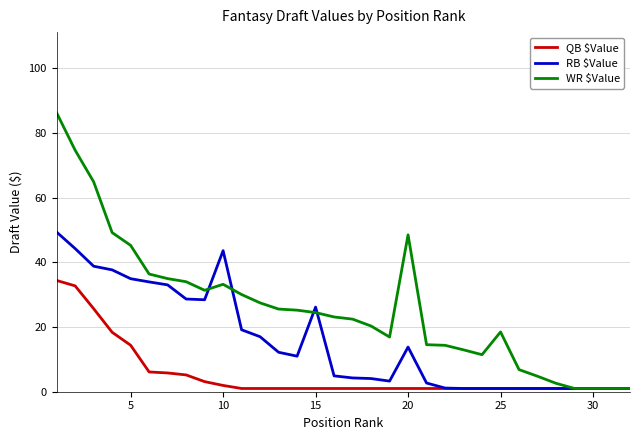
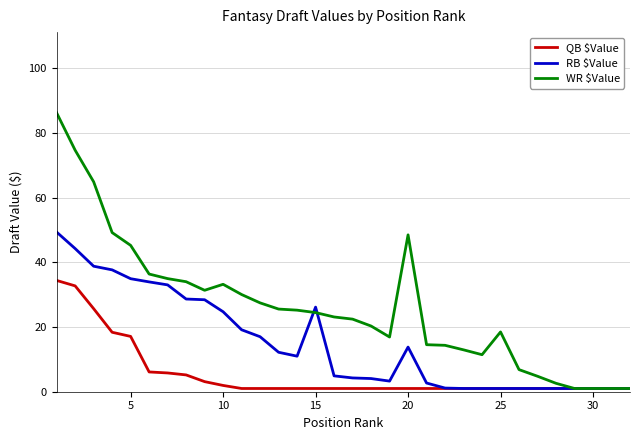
QB $Value, 5: 14 -> 17
RB $Value, 10: 44 -> 25
